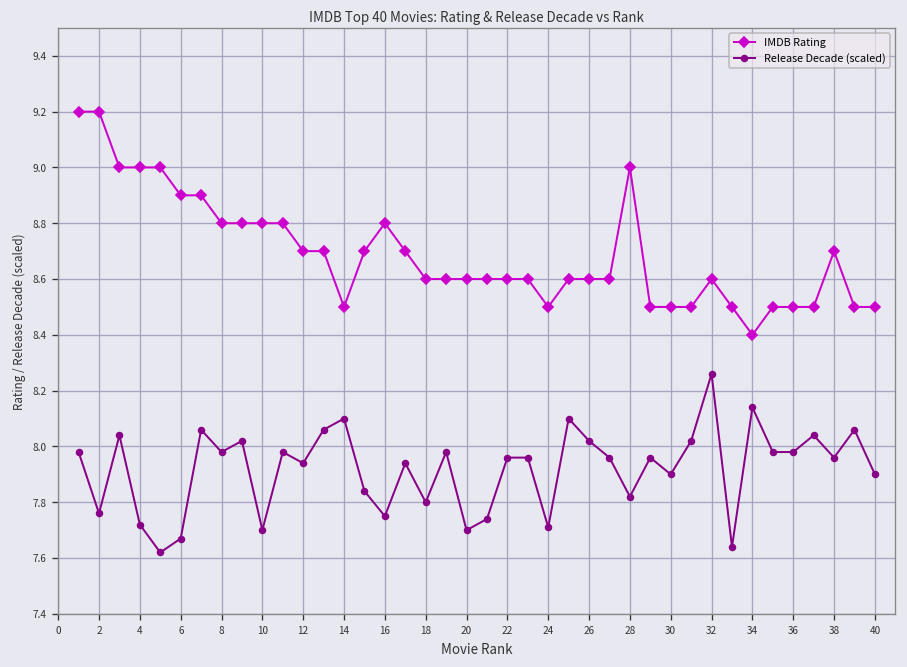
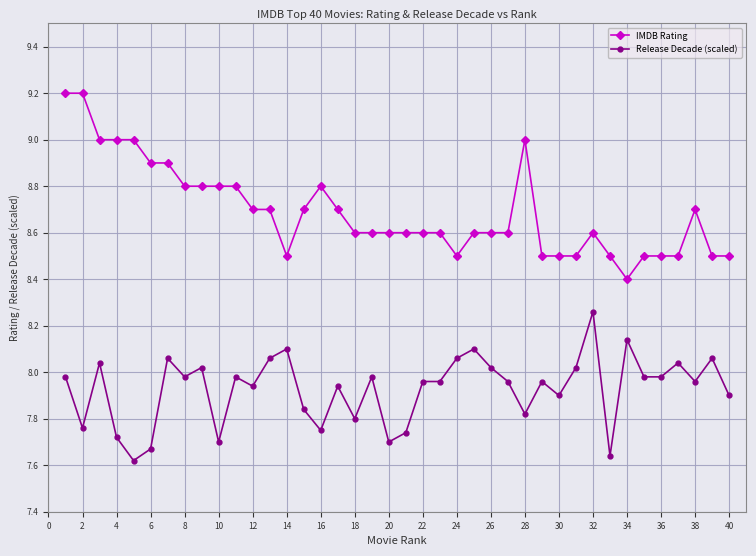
Release Decade (scaled), 24: 7.71 -> 8.06
